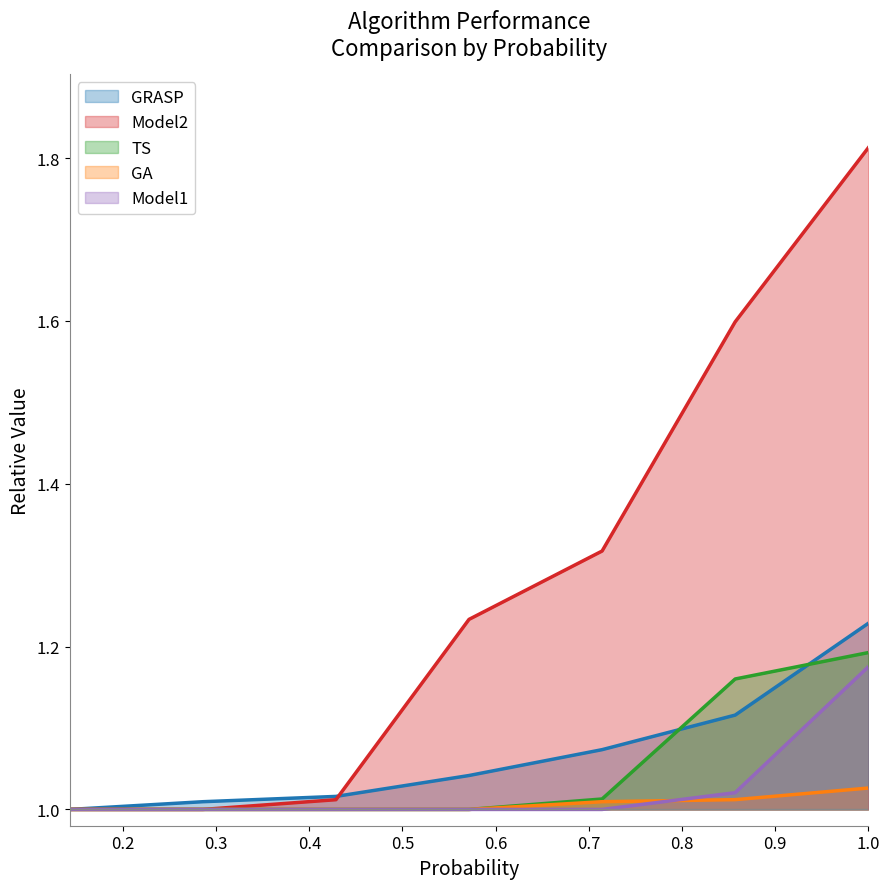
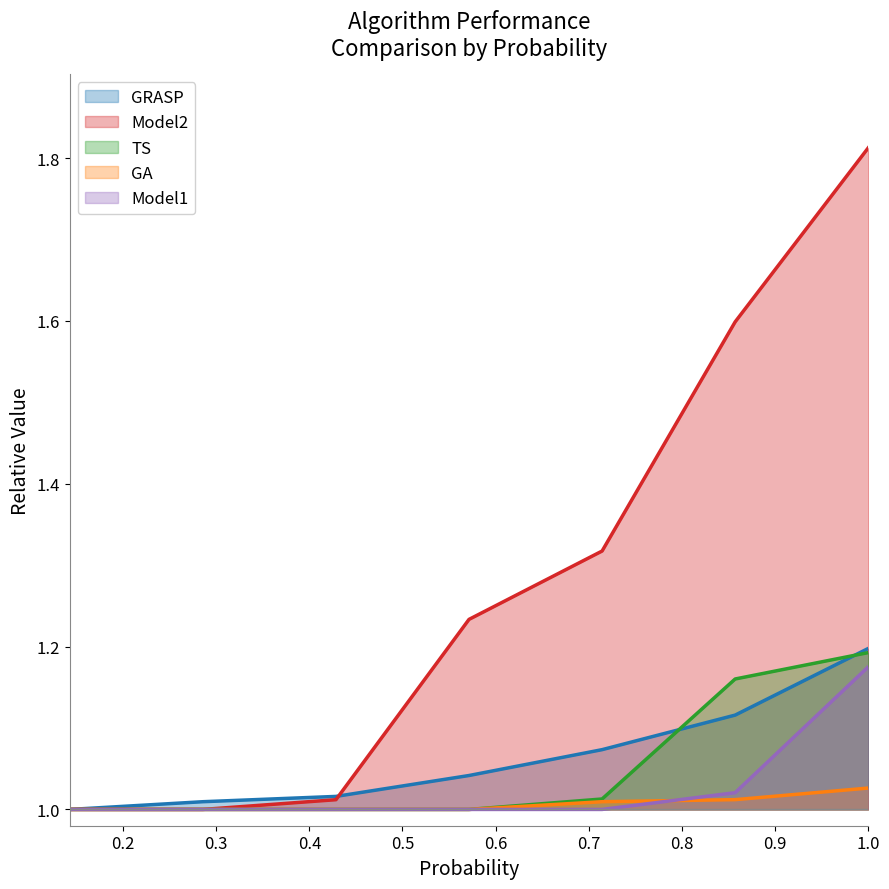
GRASP, 1.0: 1.23 -> 1.20
